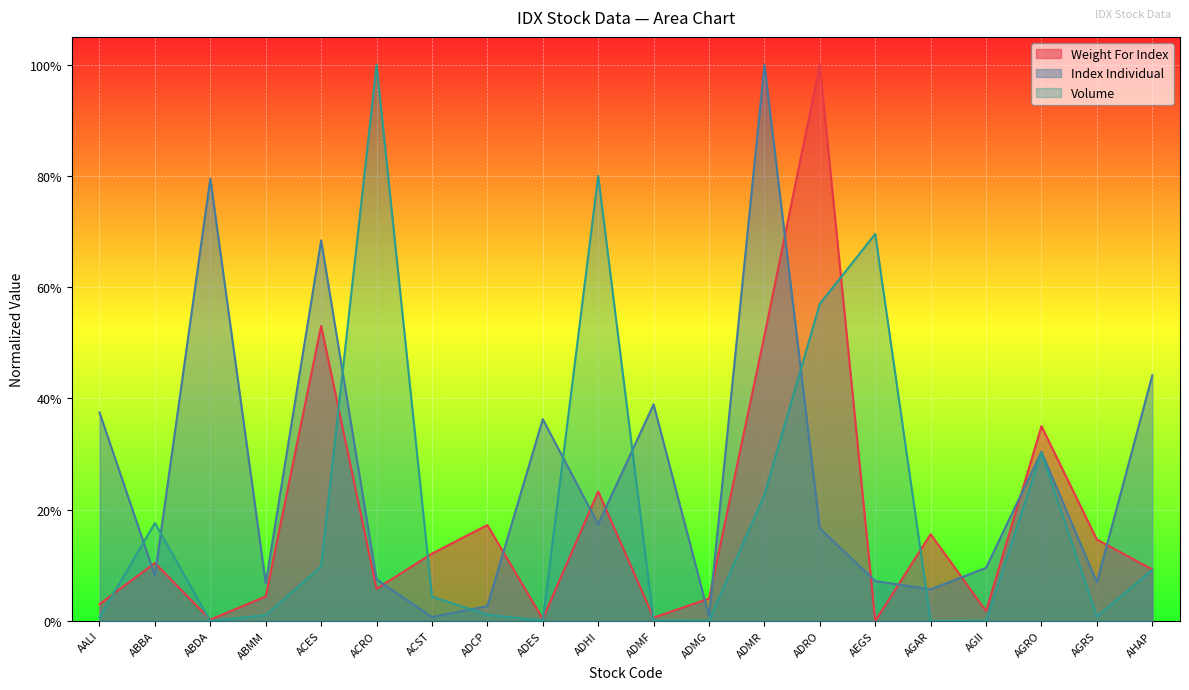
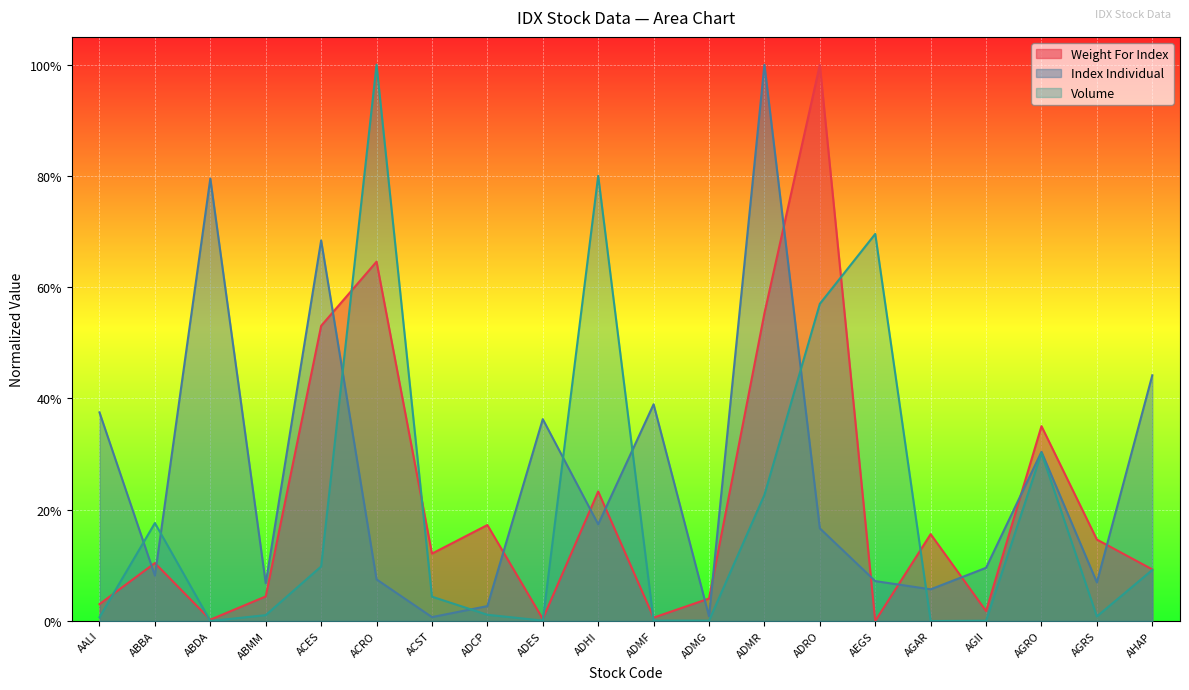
Weight For Index, ACRO: 6% -> 65%
Weight For Index, ADMR: 51% -> 55%
